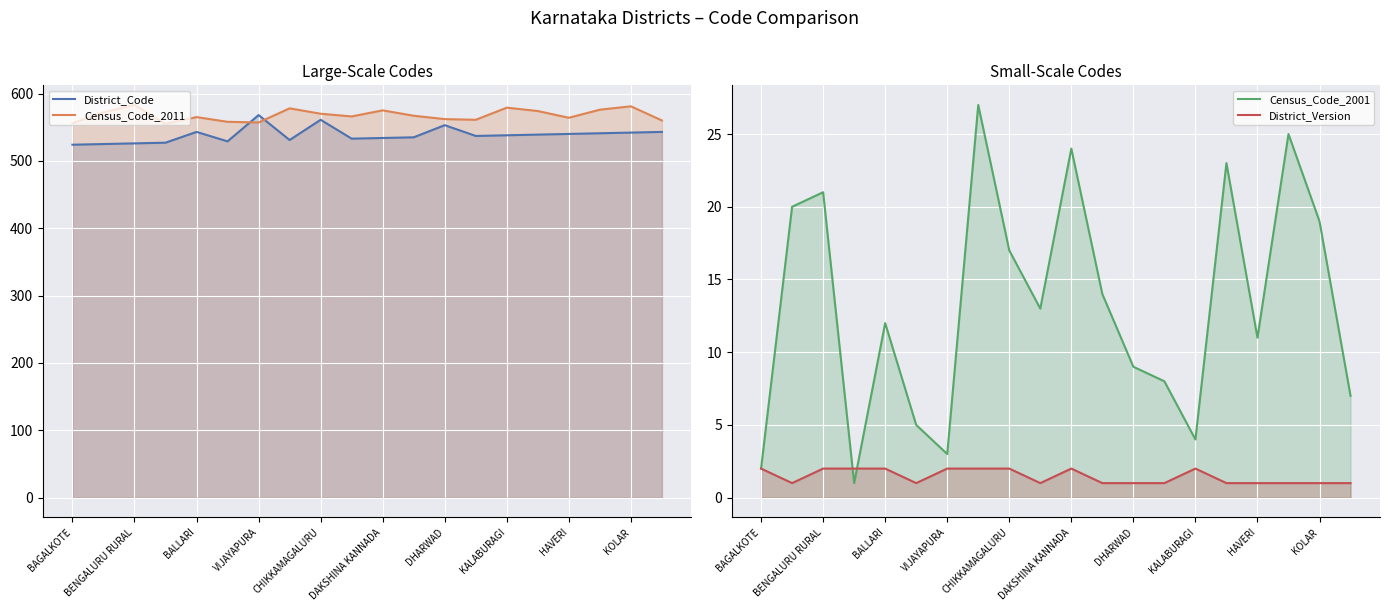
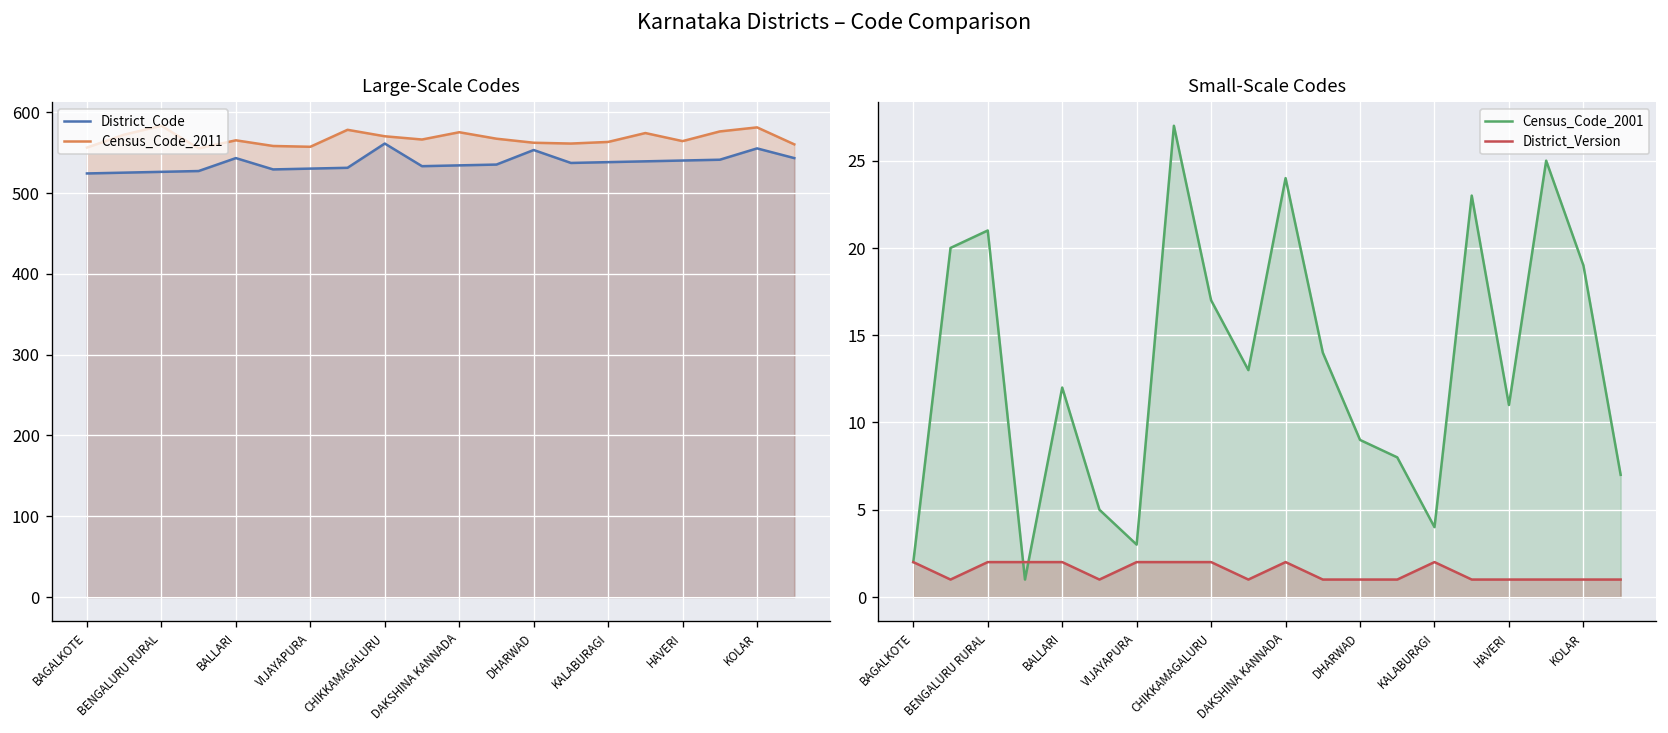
Large-Scale Codes, District_Code, VIJAYAPURA: 570 -> 530
Large-Scale Codes, Census_Code_2011, KALABURAGI: 580 -> 560
Large-Scale Codes, District_Code, KOLAR: 540 -> 560
